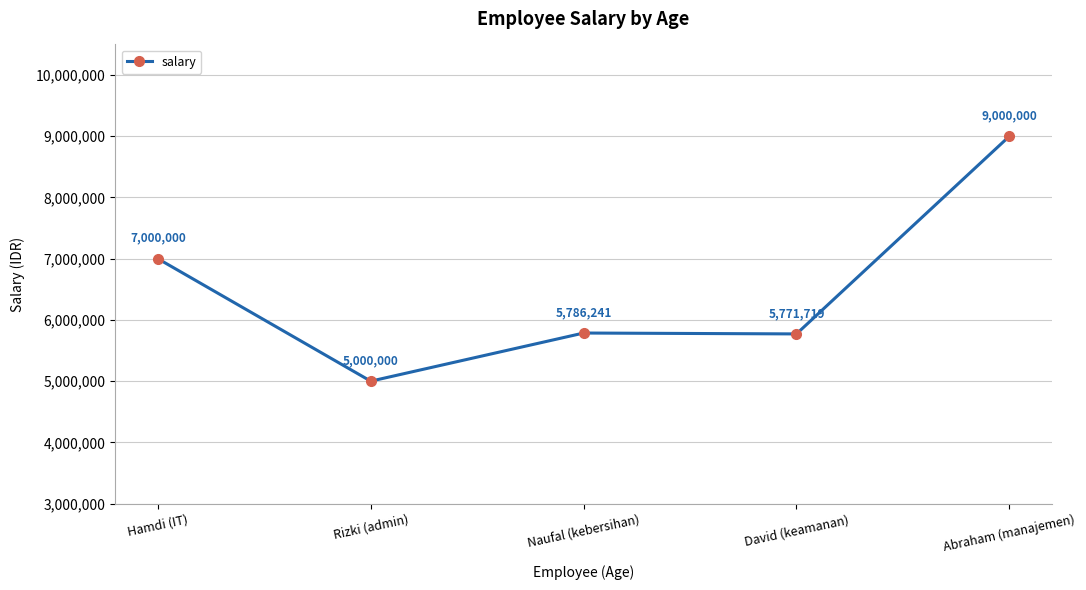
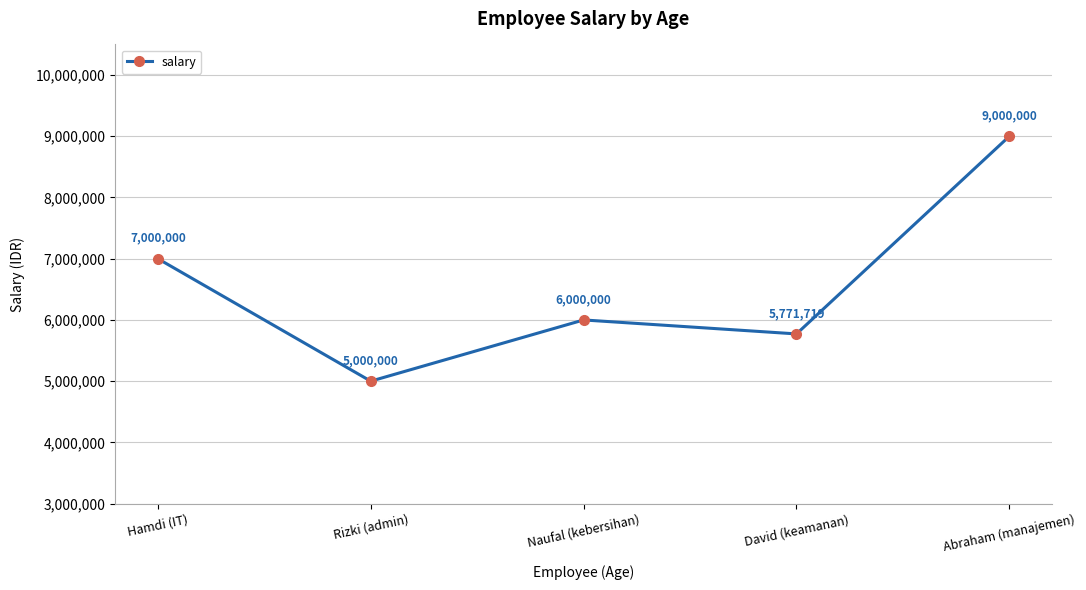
Naufal (kebersihan): 5,786,241 -> 6,000,000
